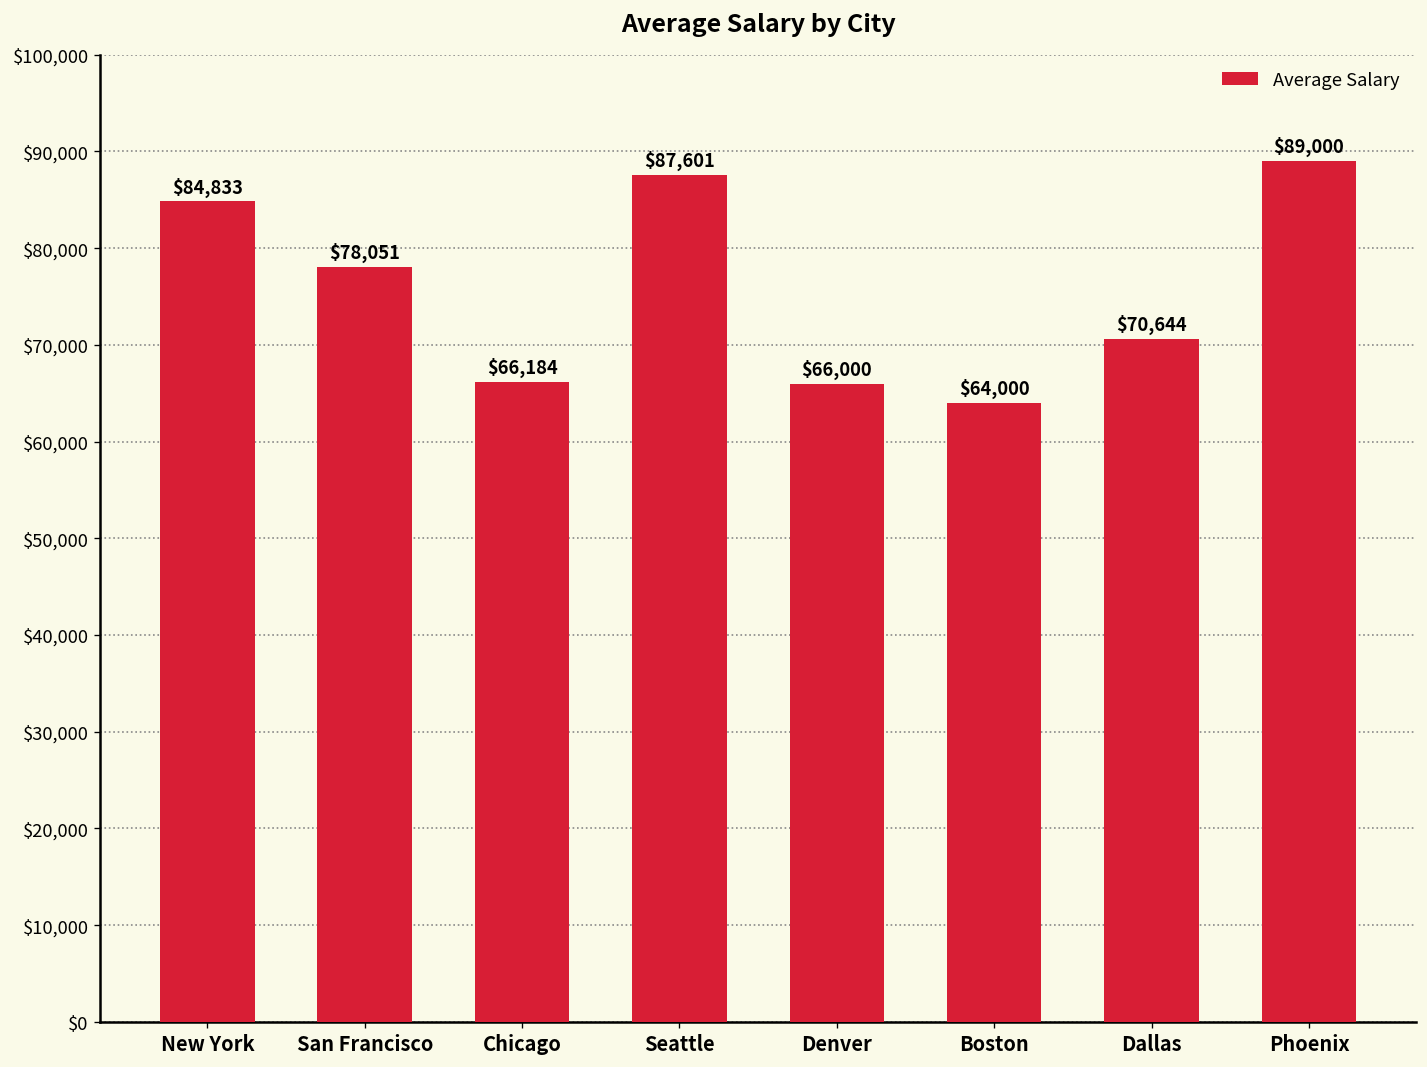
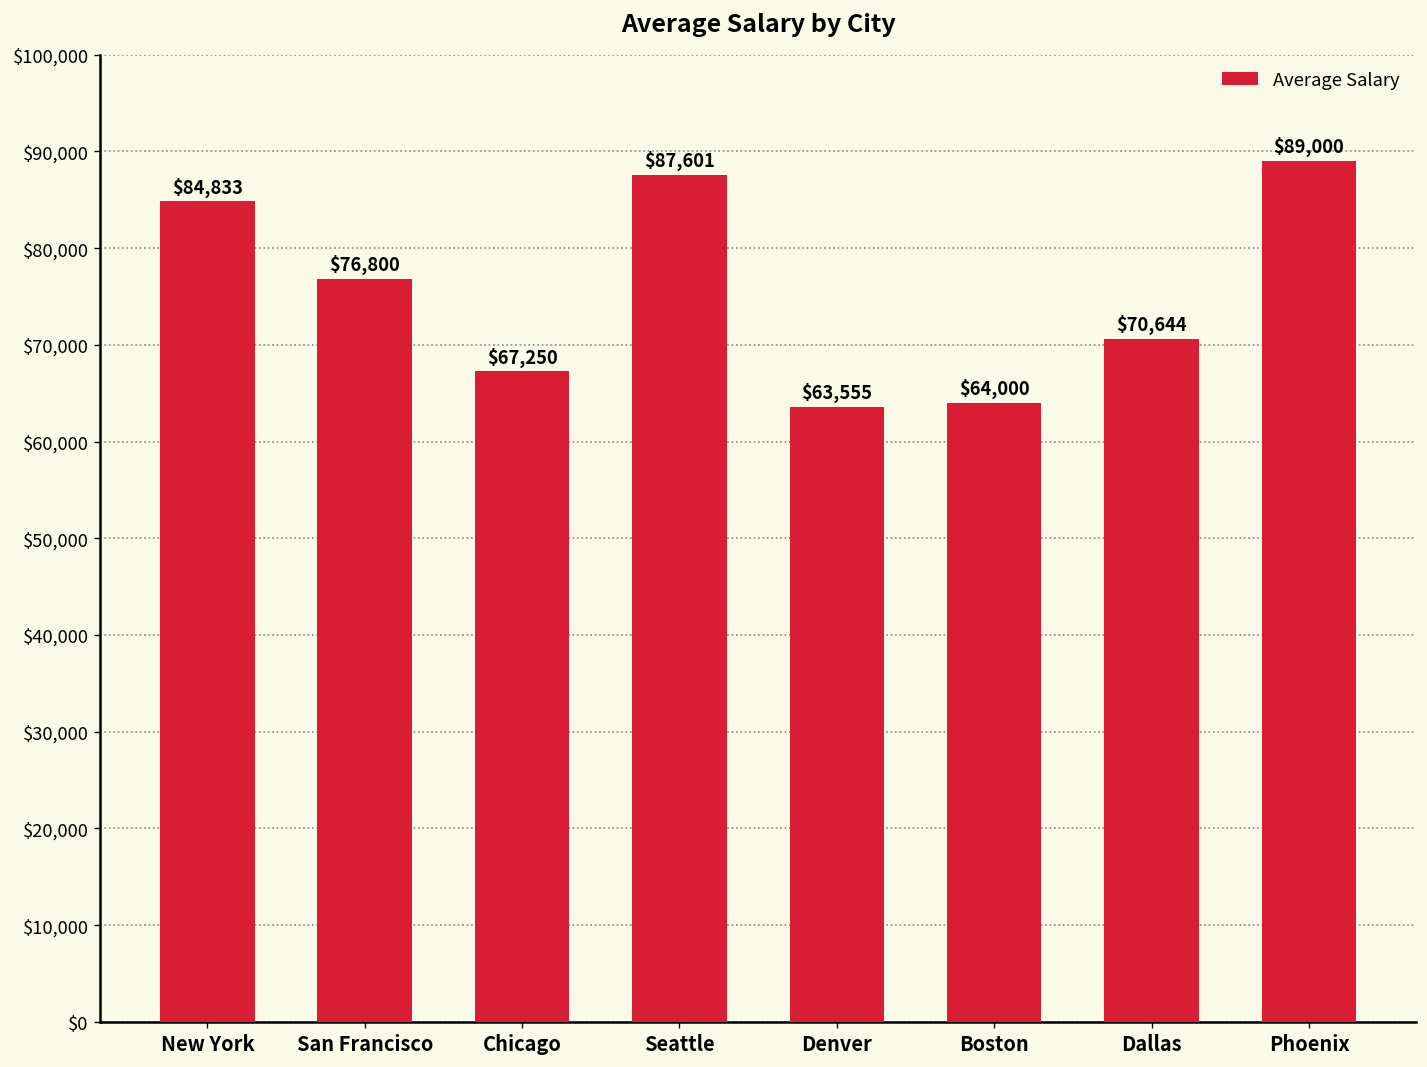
San Francisco: $78,051 -> $76,800
Chicago: $66,184 -> $67,250
Denver: $66,000 -> $63,555
